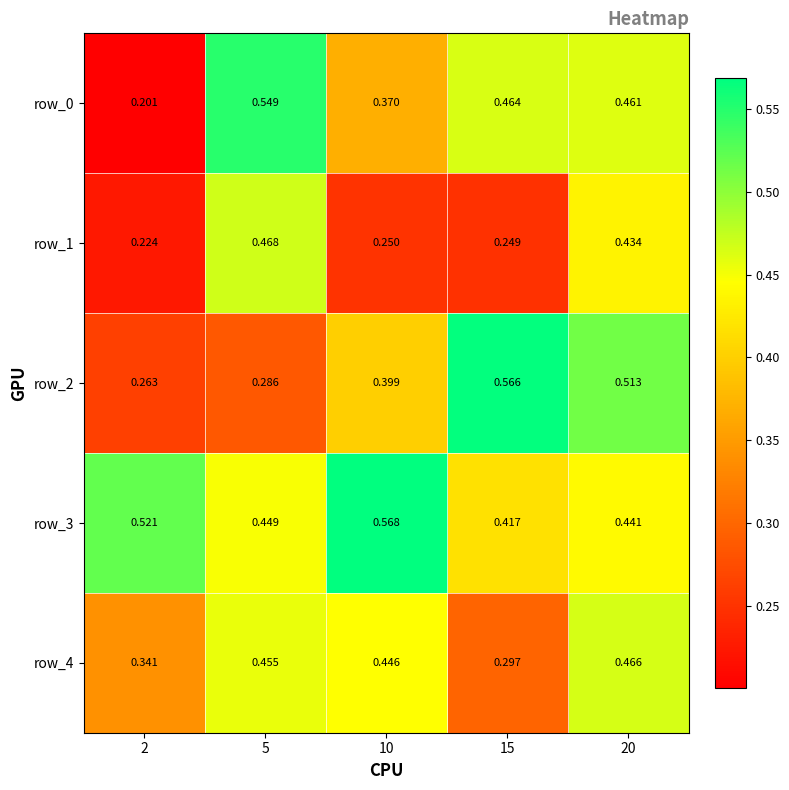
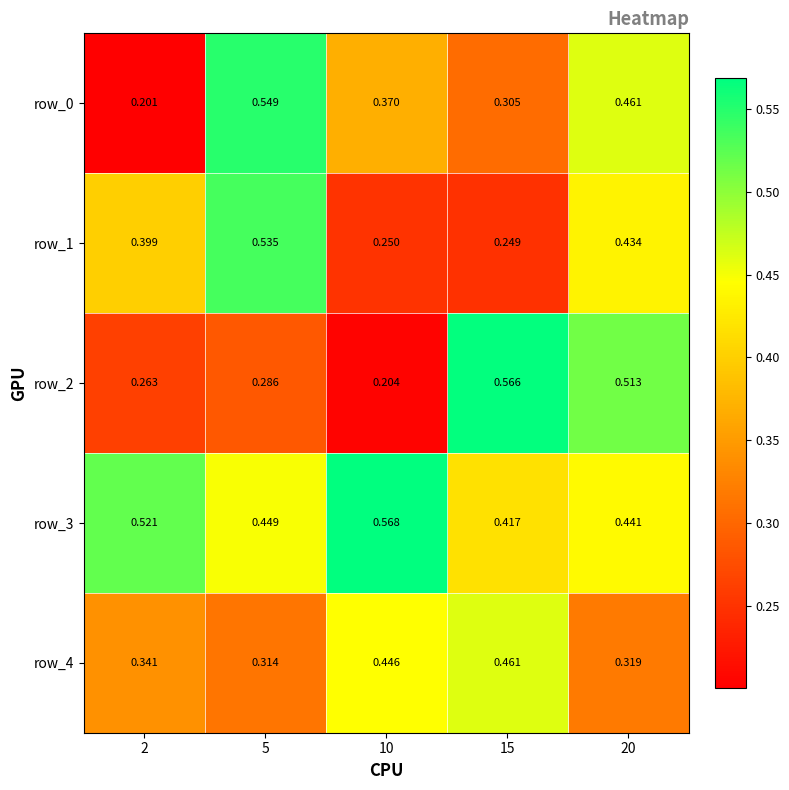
row_0, 15: 0.464 -> 0.305
row_1, 2: 0.224 -> 0.399
row_1, 5: 0.468 -> 0.535
row_2, 10: 0.399 -> 0.204
row_4, 5: 0.455 -> 0.314
row_4, 15: 0.297 -> 0.461
row_4, 20: 0.466 -> 0.319
